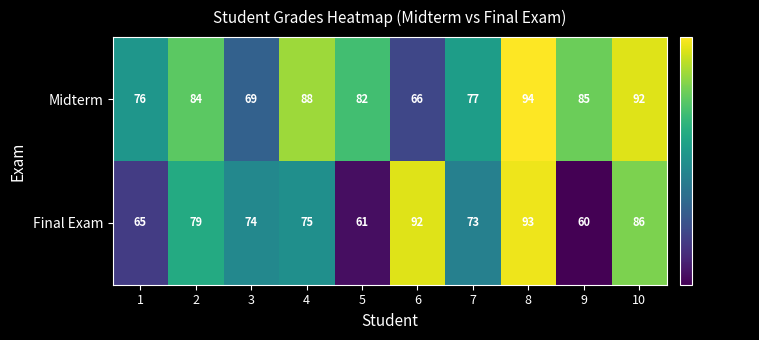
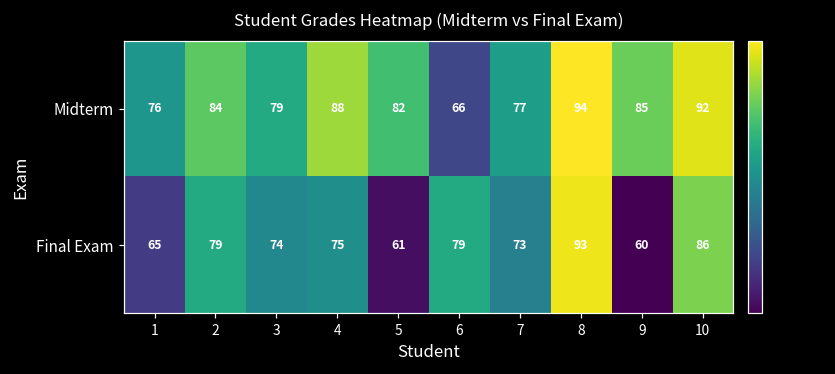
Midterm, 3: 69 -> 79
Final Exam, 6: 92 -> 79
